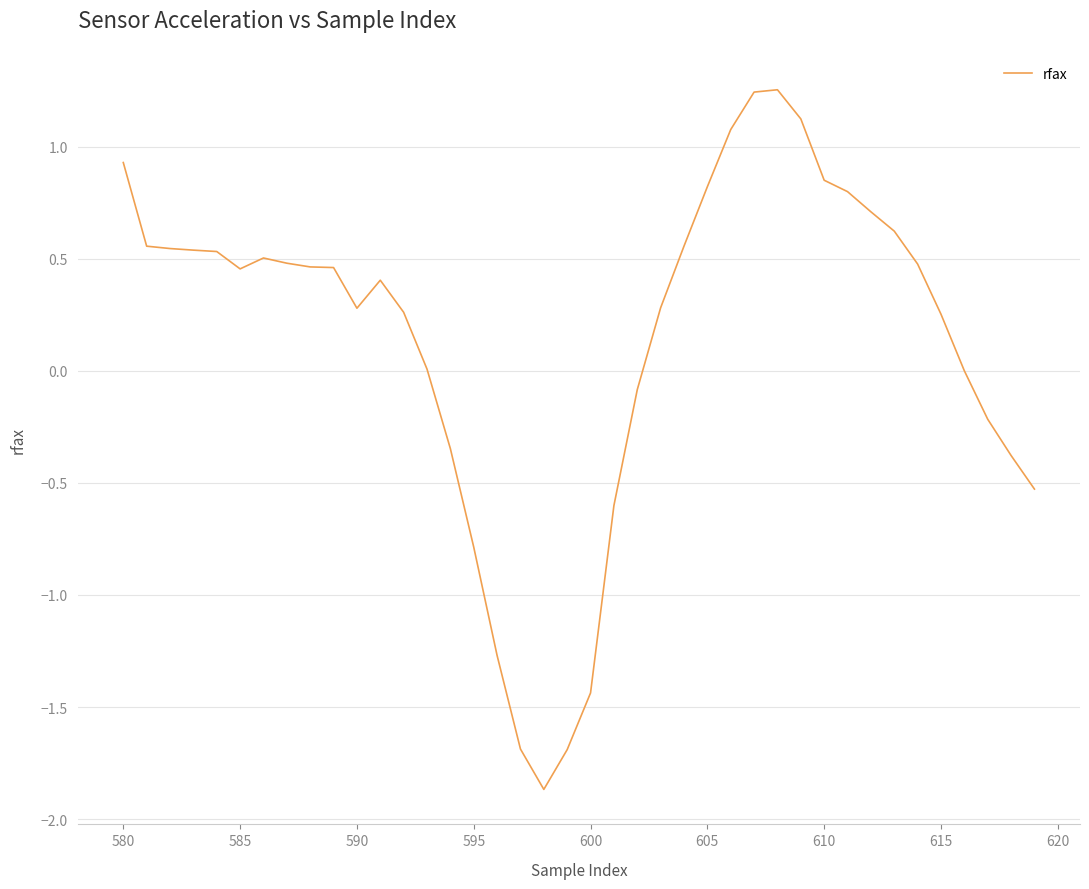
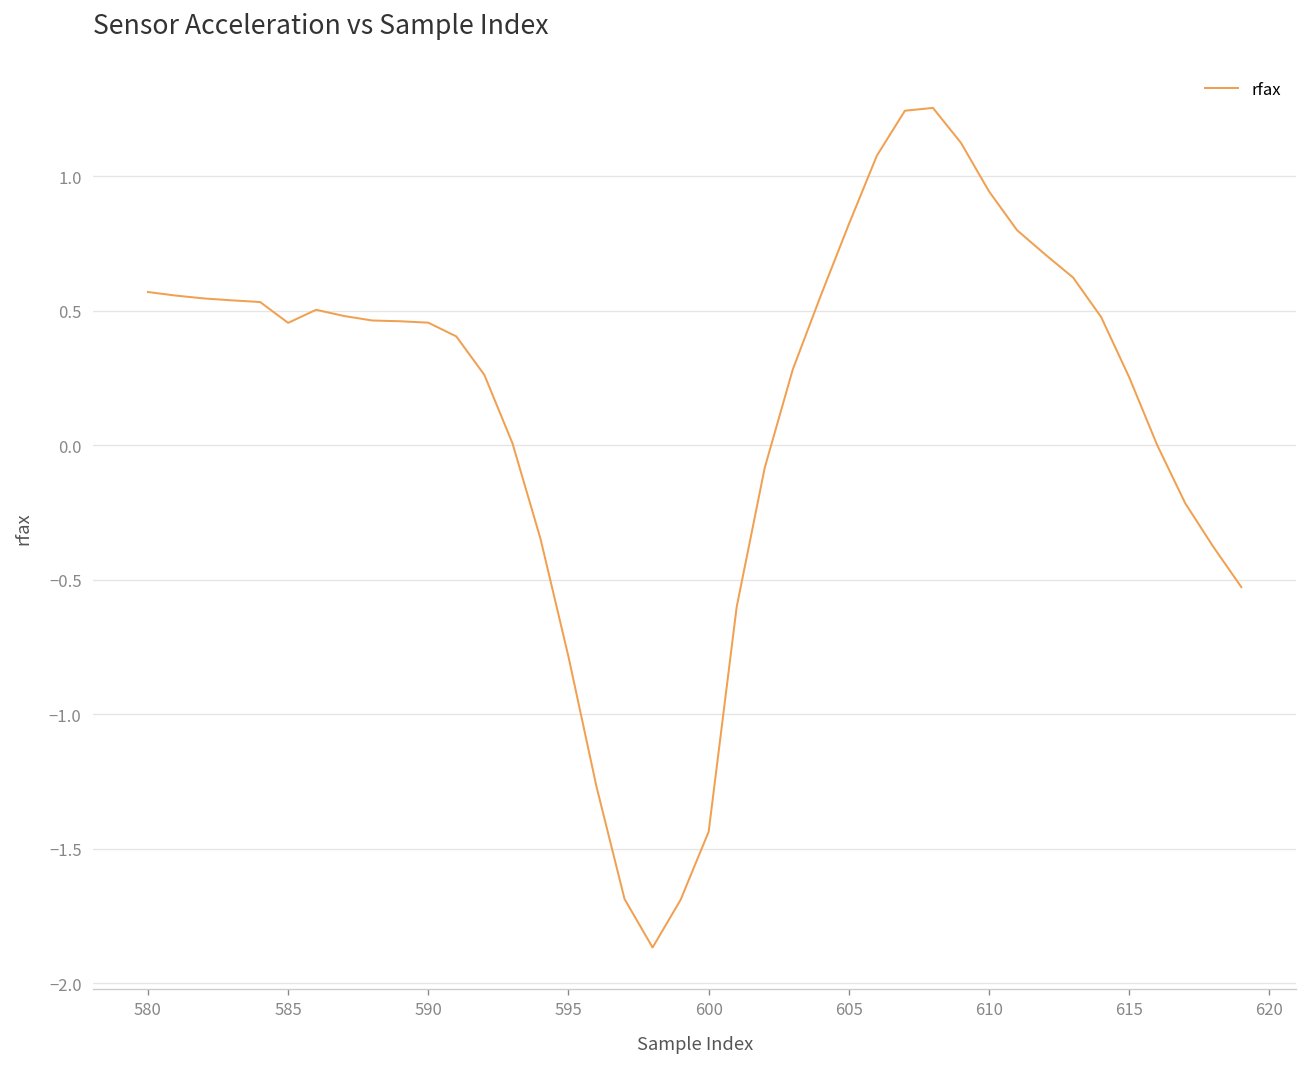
580: 0.93 -> 0.57
590: 0.28 -> 0.46
610: 0.85 -> 0.94
